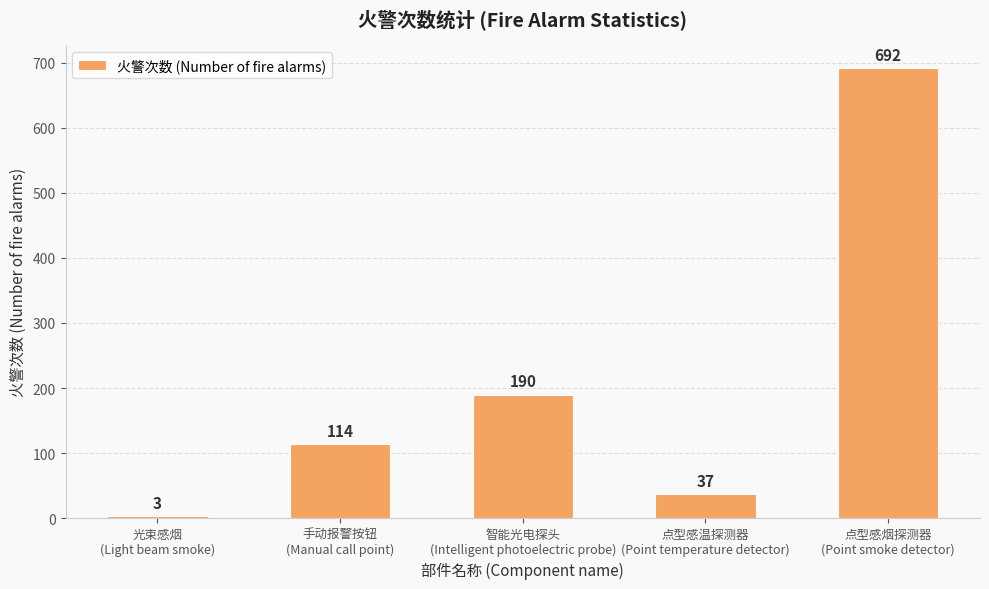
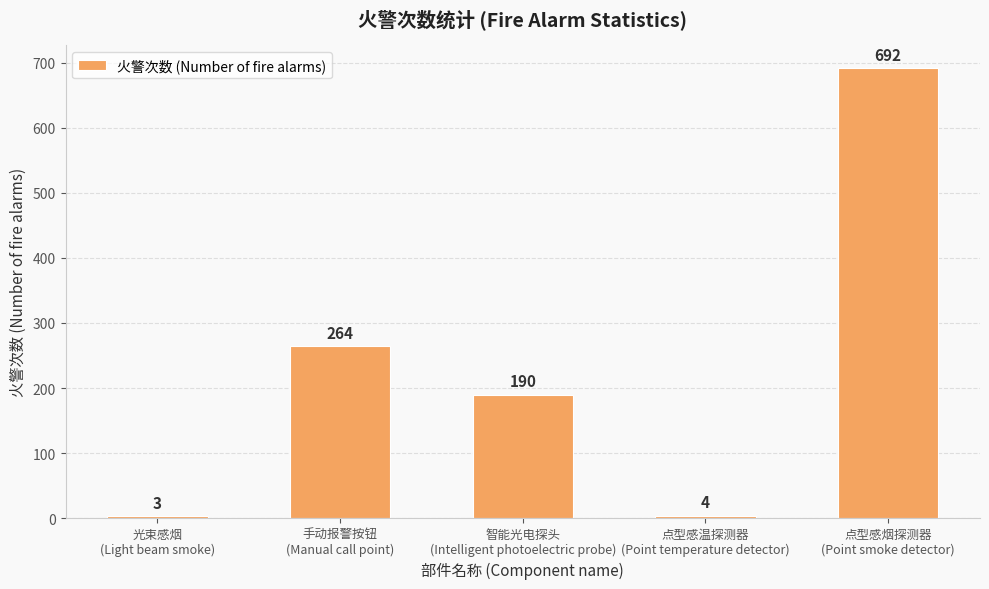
手动报警按钮 (Manual call point): 114 -> 264
点型感温探测器 (Point temperature detector): 37 -> 4
